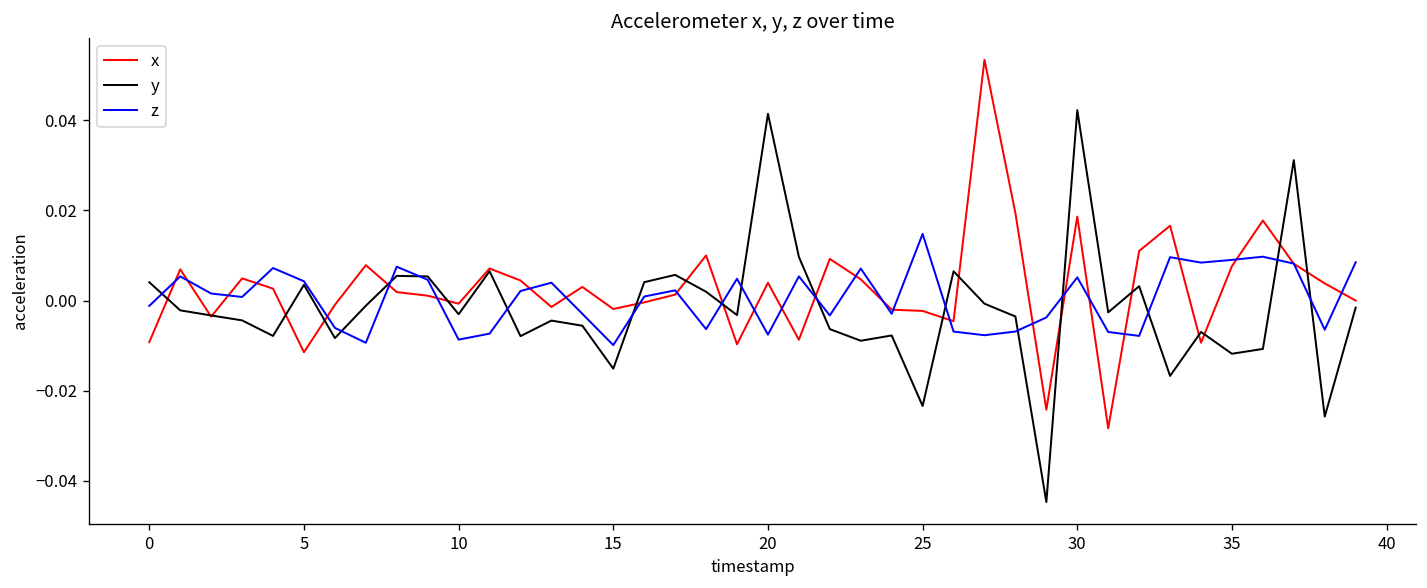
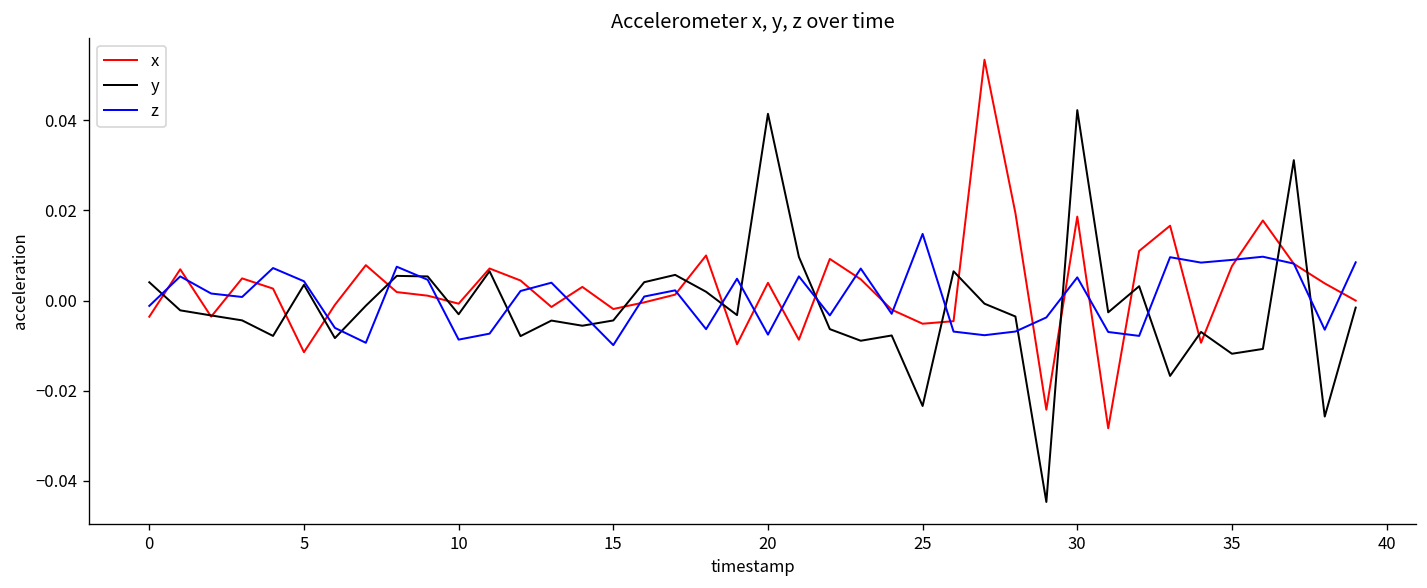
x, 0: -0.009 -> -0.004
y, 15: -0.015 -> -0.004
x, 25: -0.002 -> -0.005
